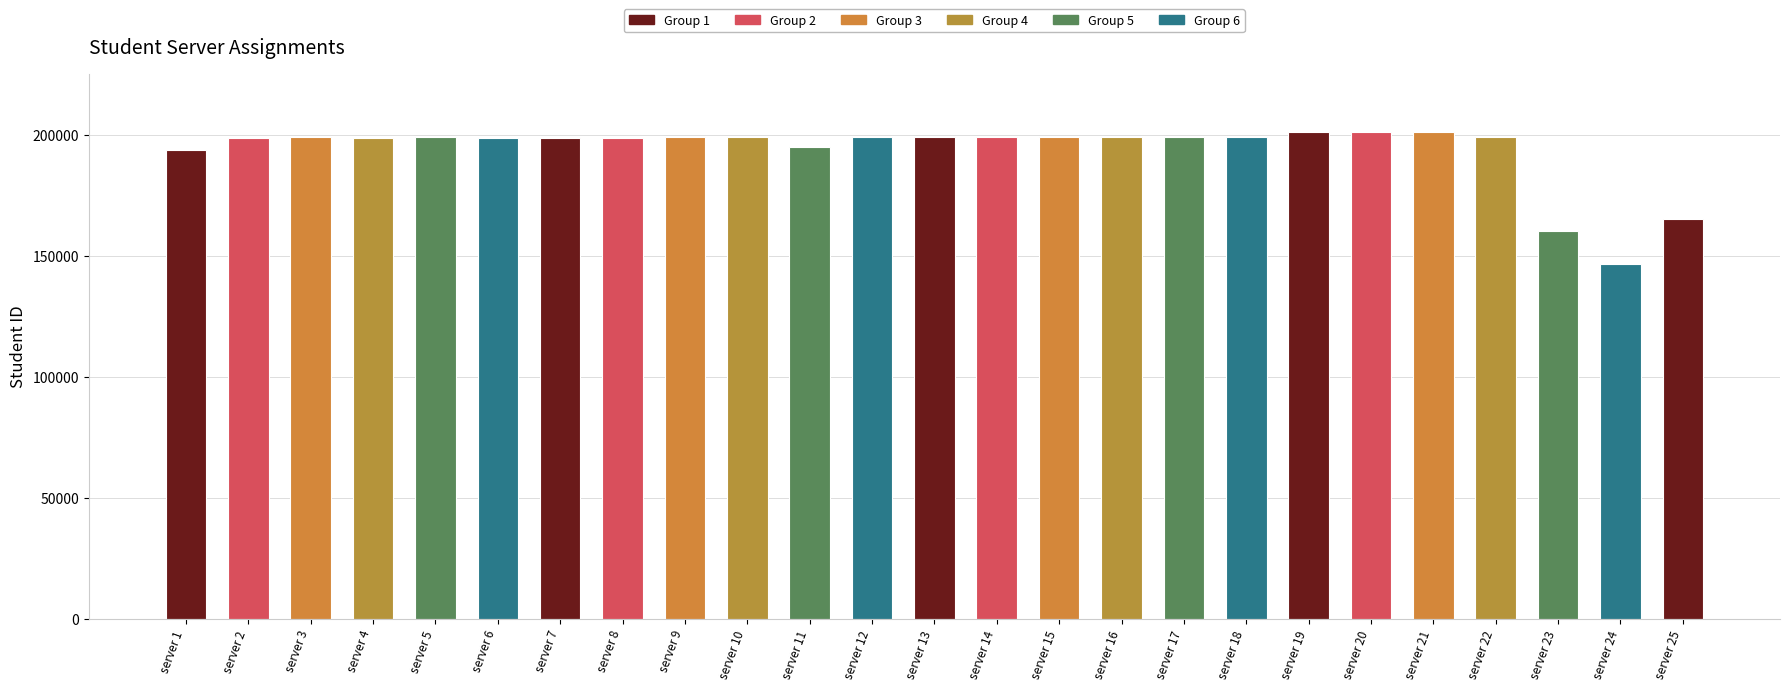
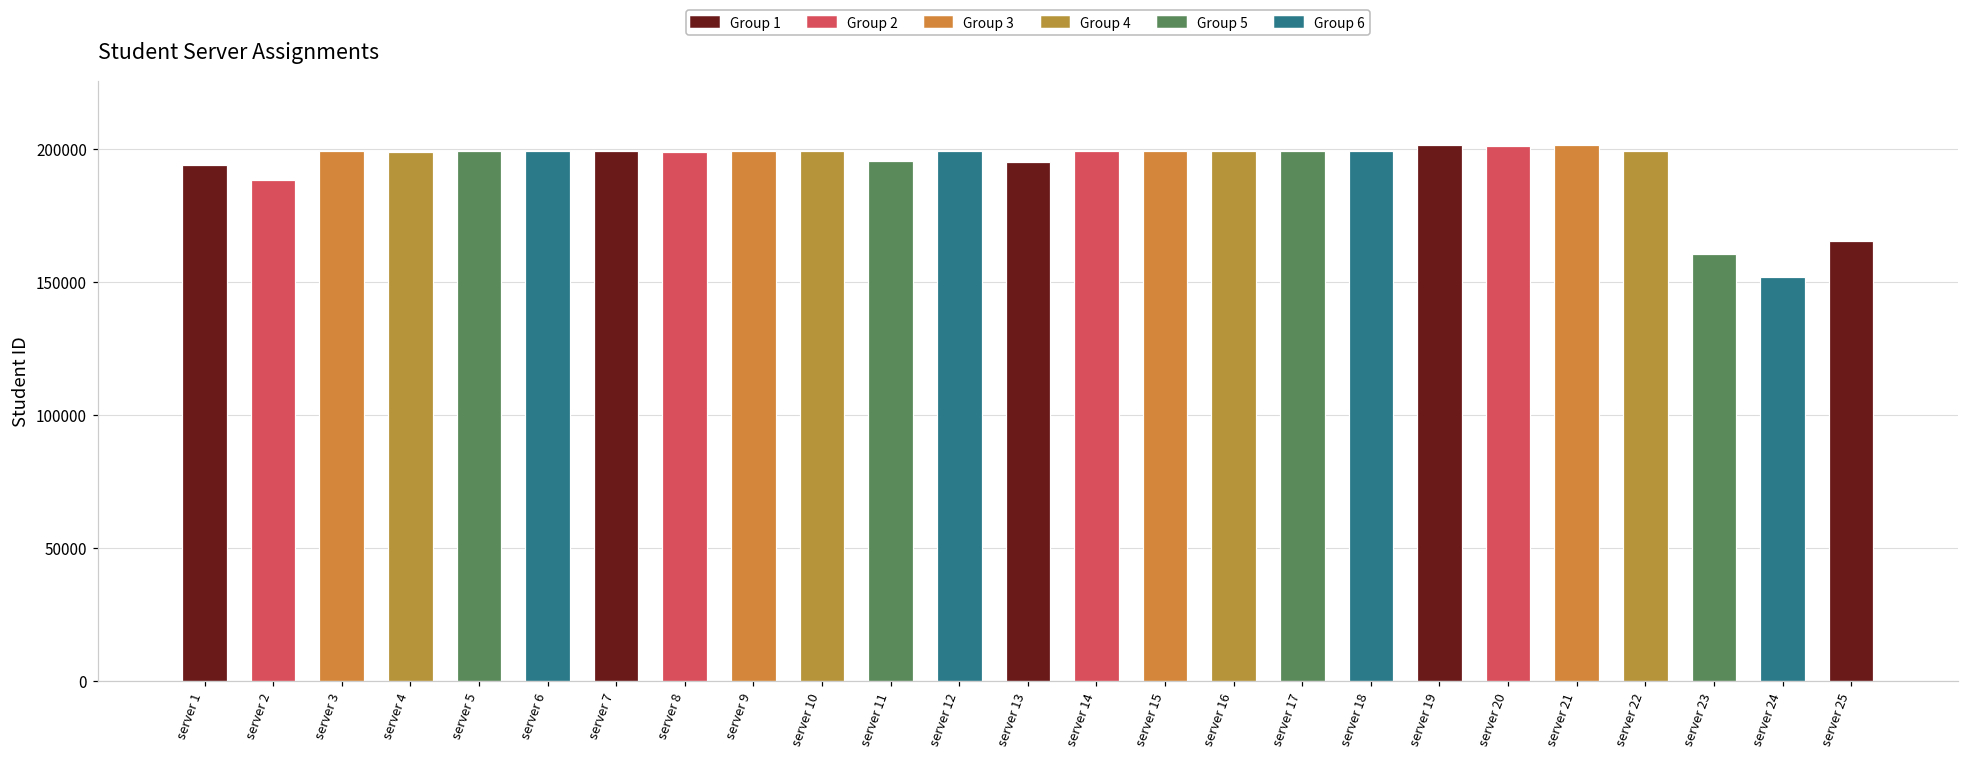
server 2: 199000 -> 188000
server 13: 199000 -> 195000
server 24: 147000 -> 152000
